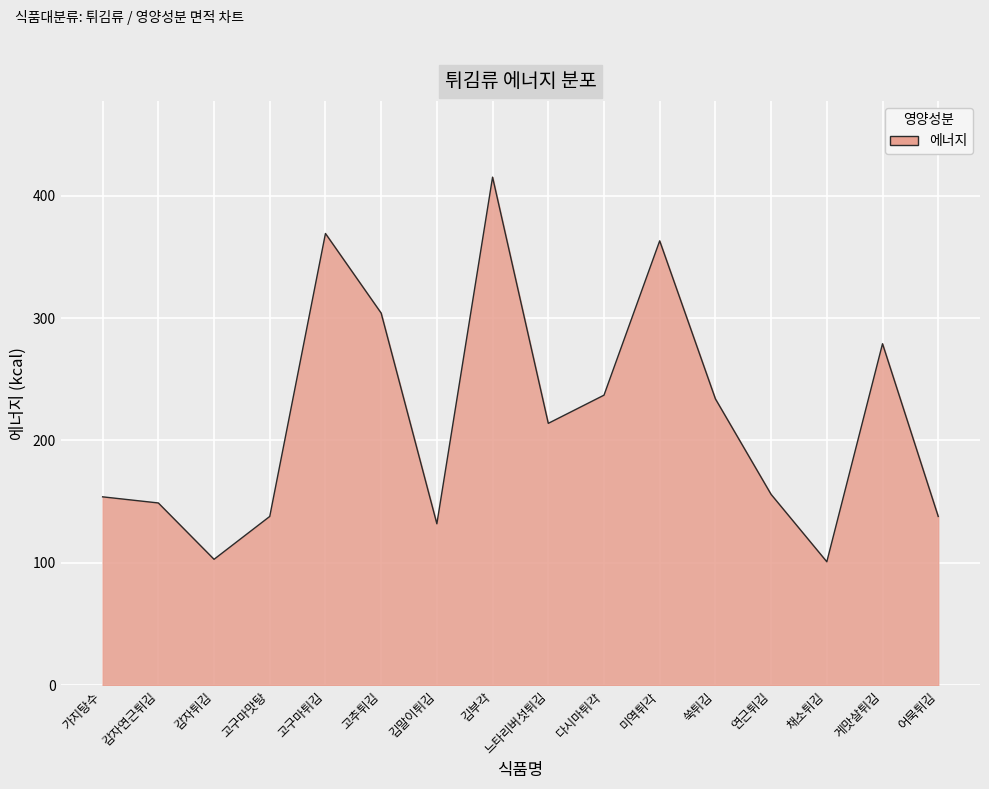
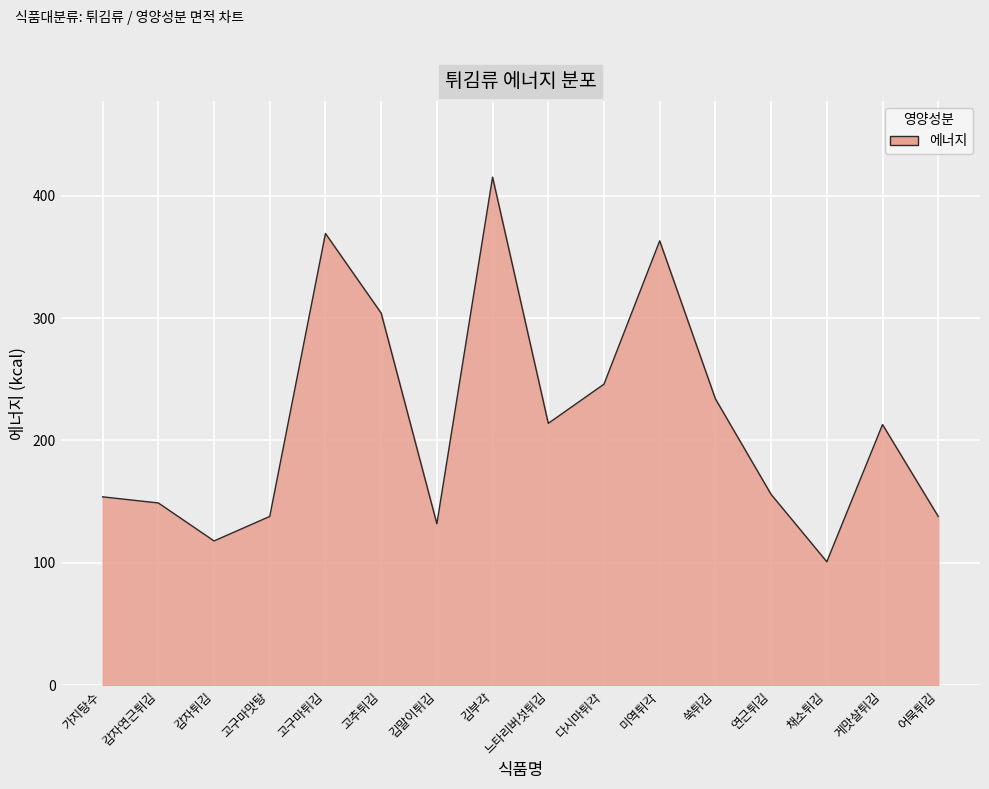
감자튀김: 103 -> 118
다시마튀각: 237 -> 246
게맛살튀김: 279 -> 213
